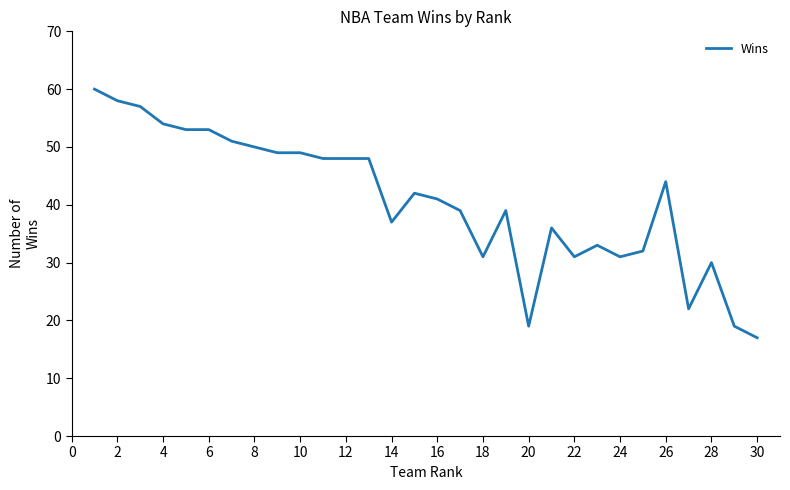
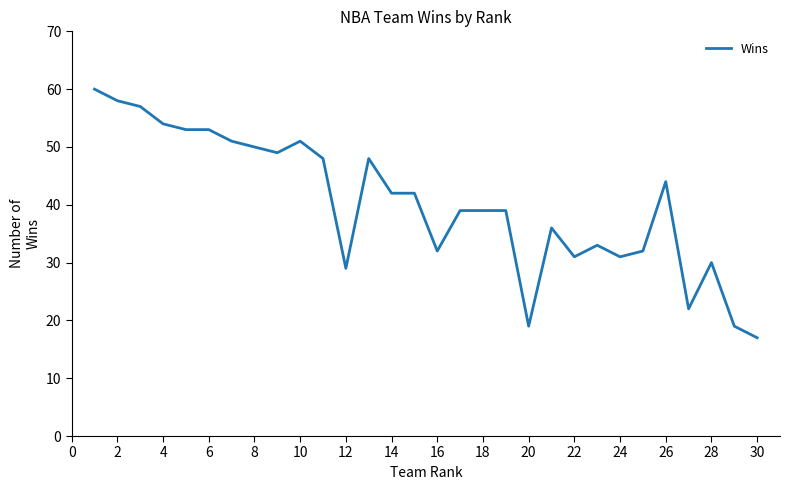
10: 49 -> 51
12: 48 -> 29
14: 37 -> 42
16: 41 -> 32
18: 31 -> 39
